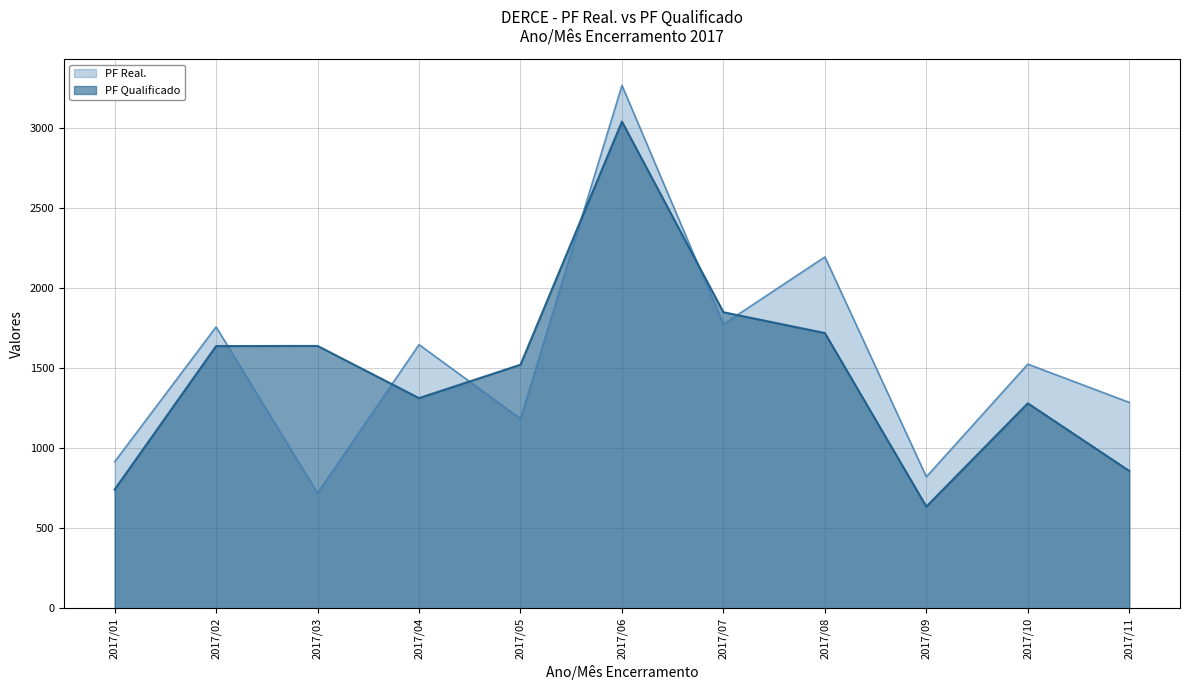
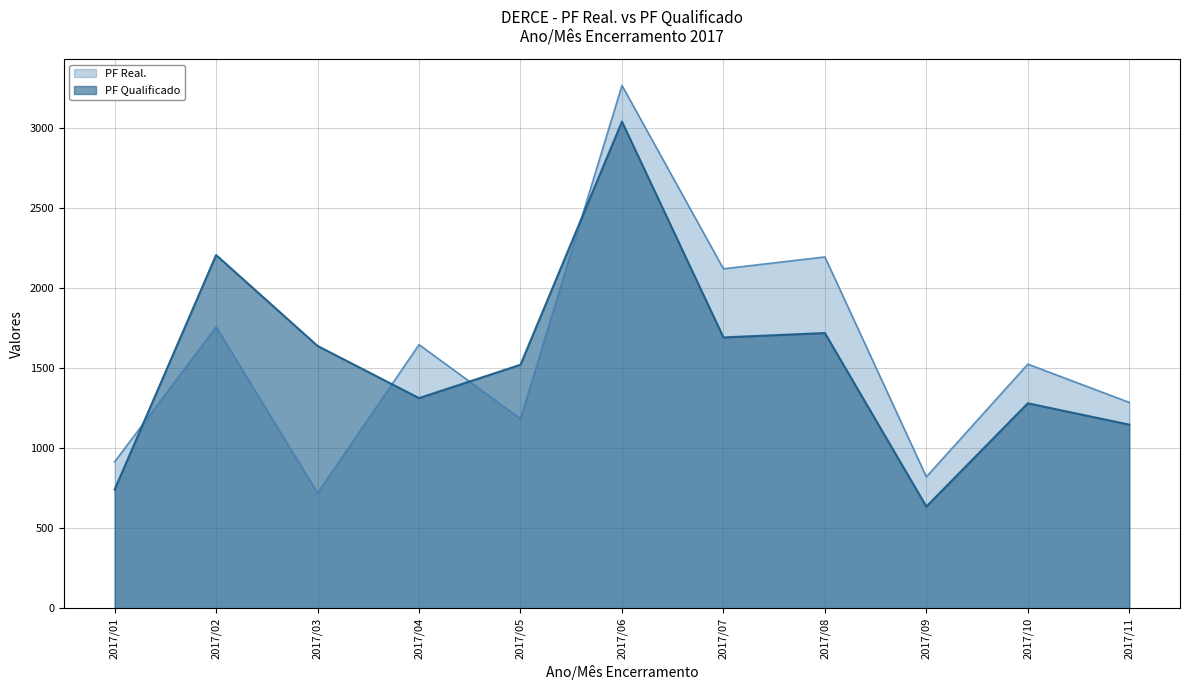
PF Qualificado, 2017/02: 1640 -> 2210
PF Real., 2017/07: 1770 -> 2120
PF Qualificado, 2017/07: 1850 -> 1690
PF Qualificado, 2017/11: 860 -> 1150
